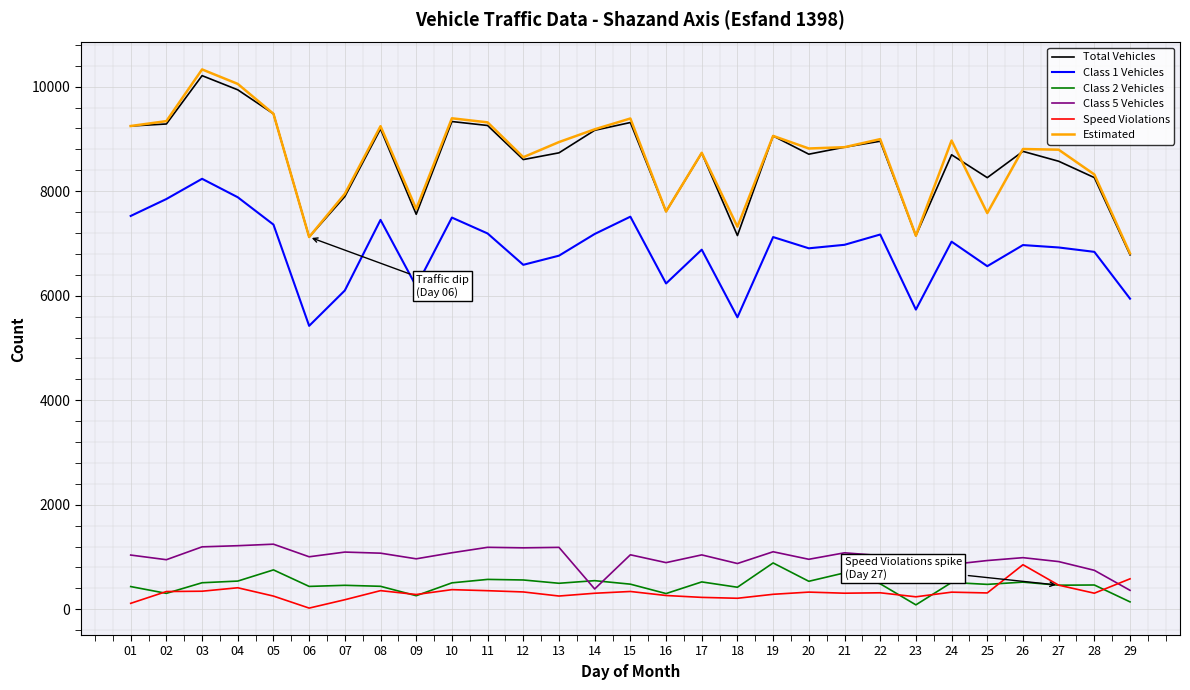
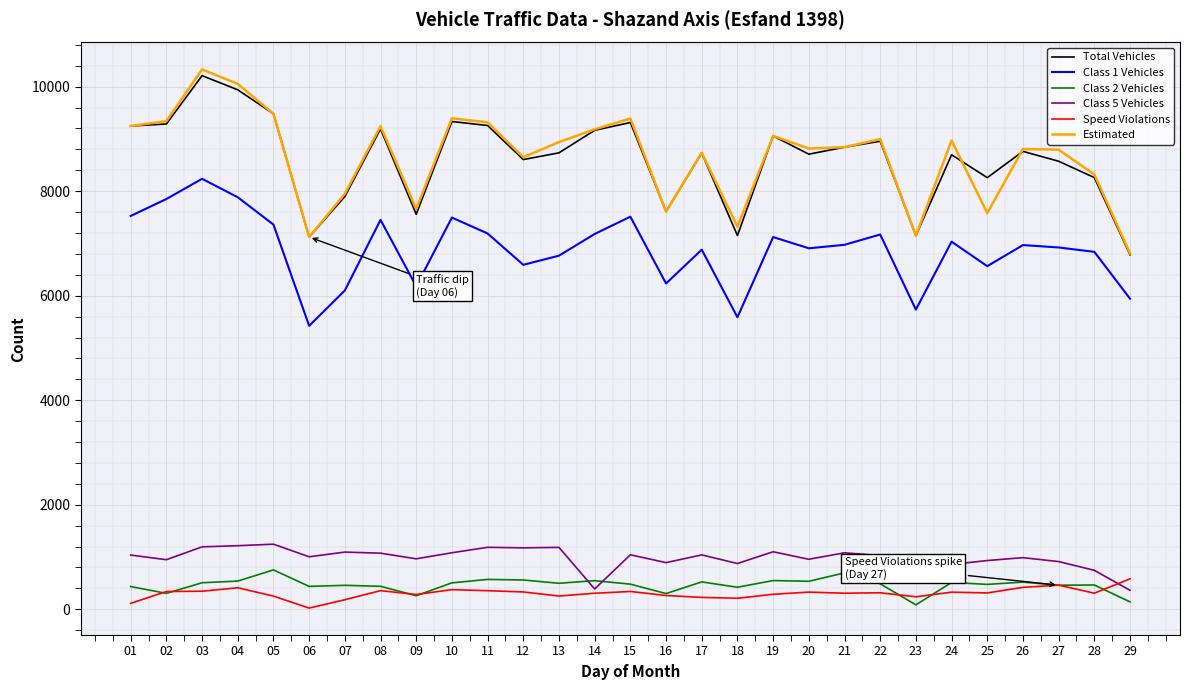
Class 2 Vehicles, 19: 900 -> 500
Speed Violations, 26: 900 -> 400
